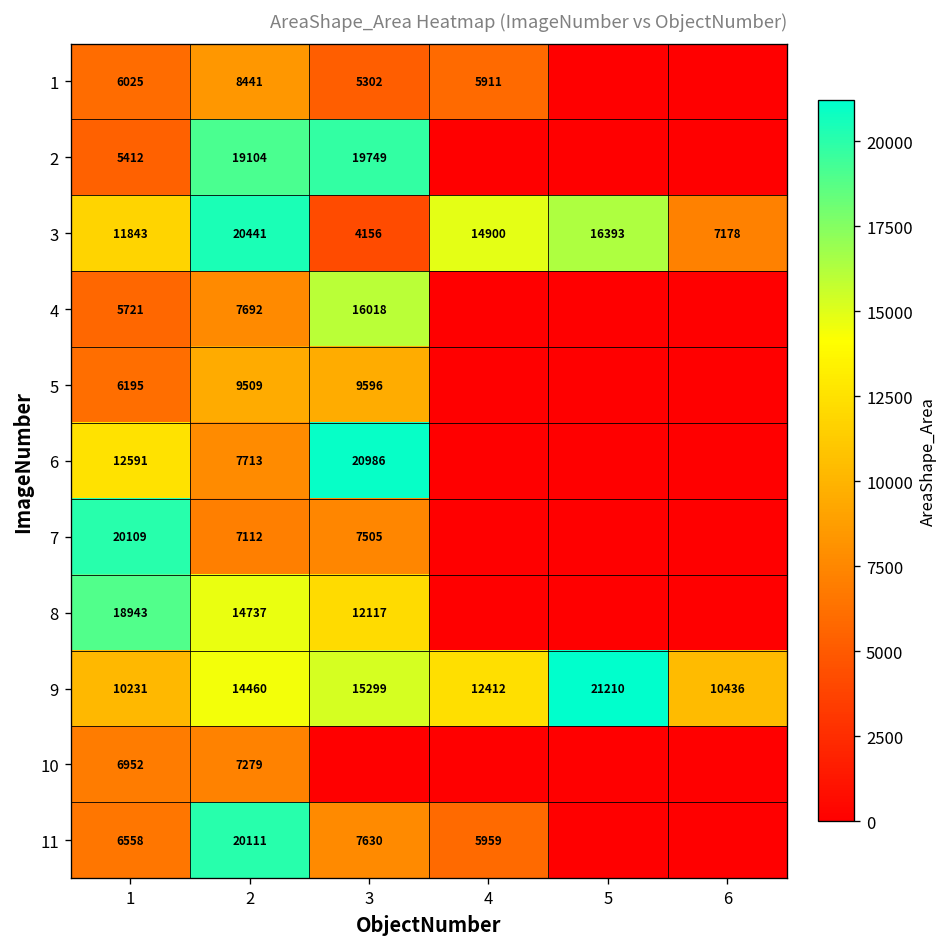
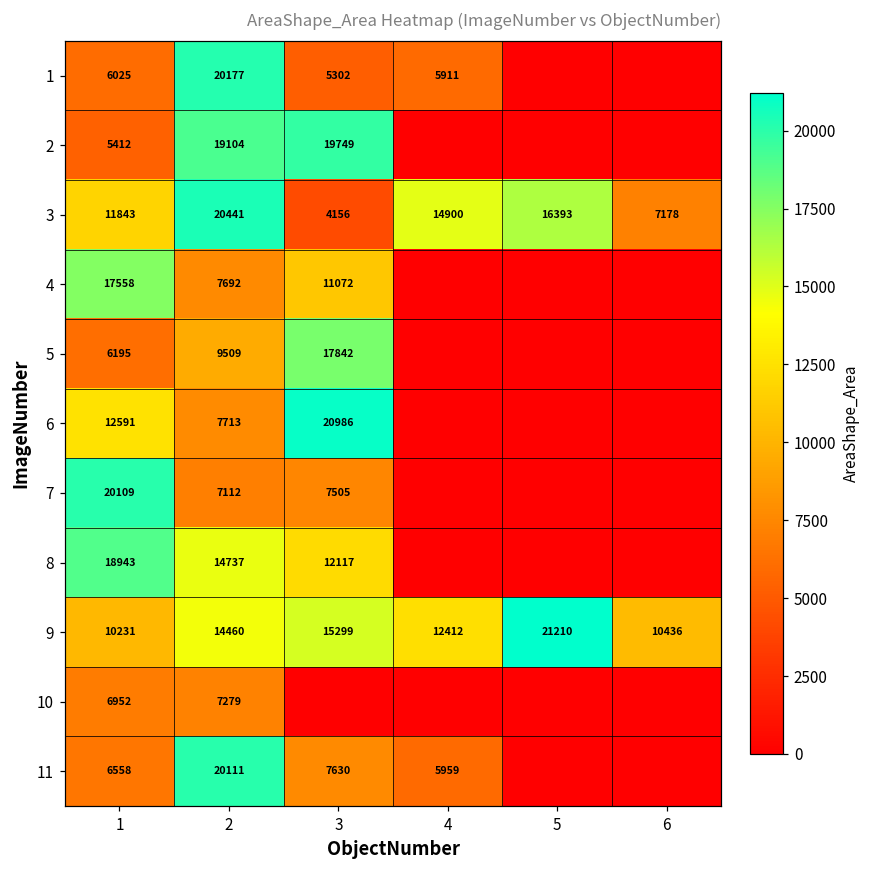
1, 2: 8441 -> 20177
4, 1: 5721 -> 17558
4, 3: 16018 -> 11072
5, 3: 9596 -> 17842
